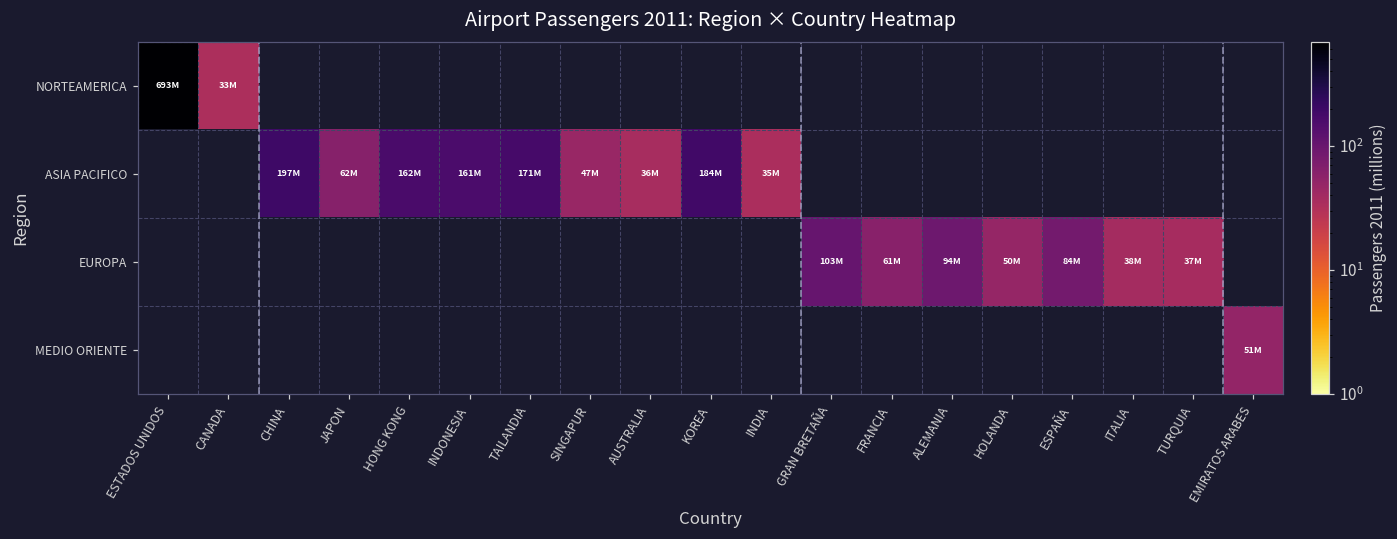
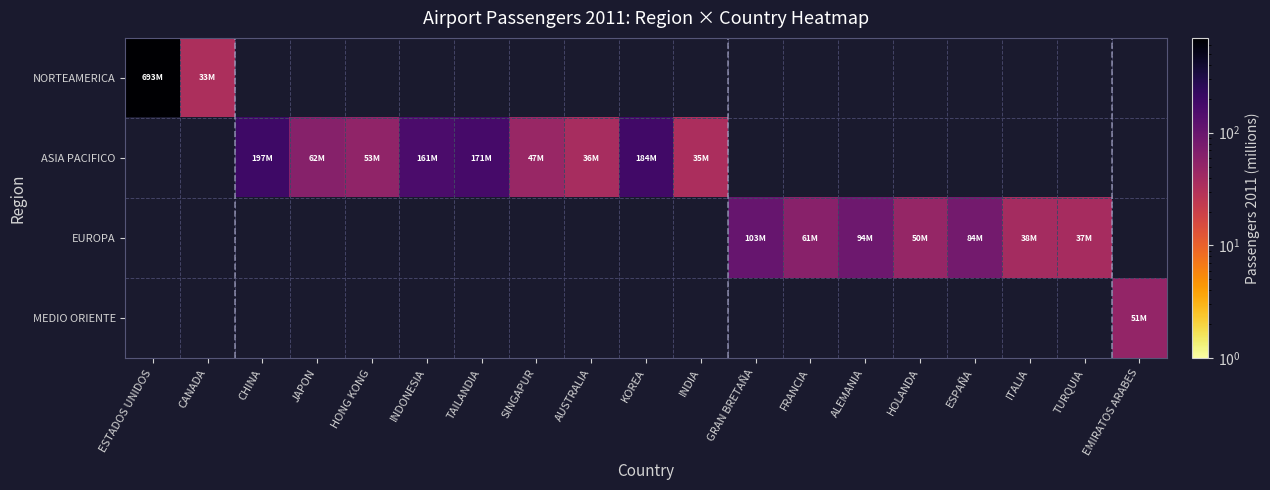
ASIA PACIFICO, HONG KONG: 162M -> 53M
